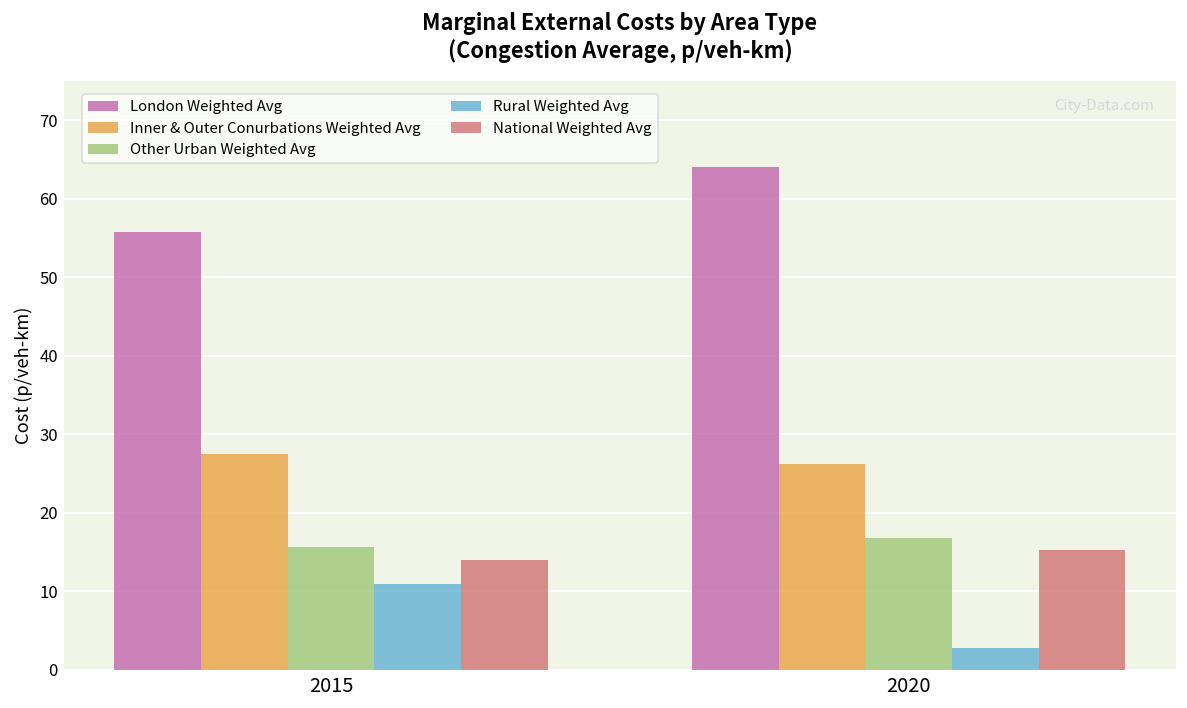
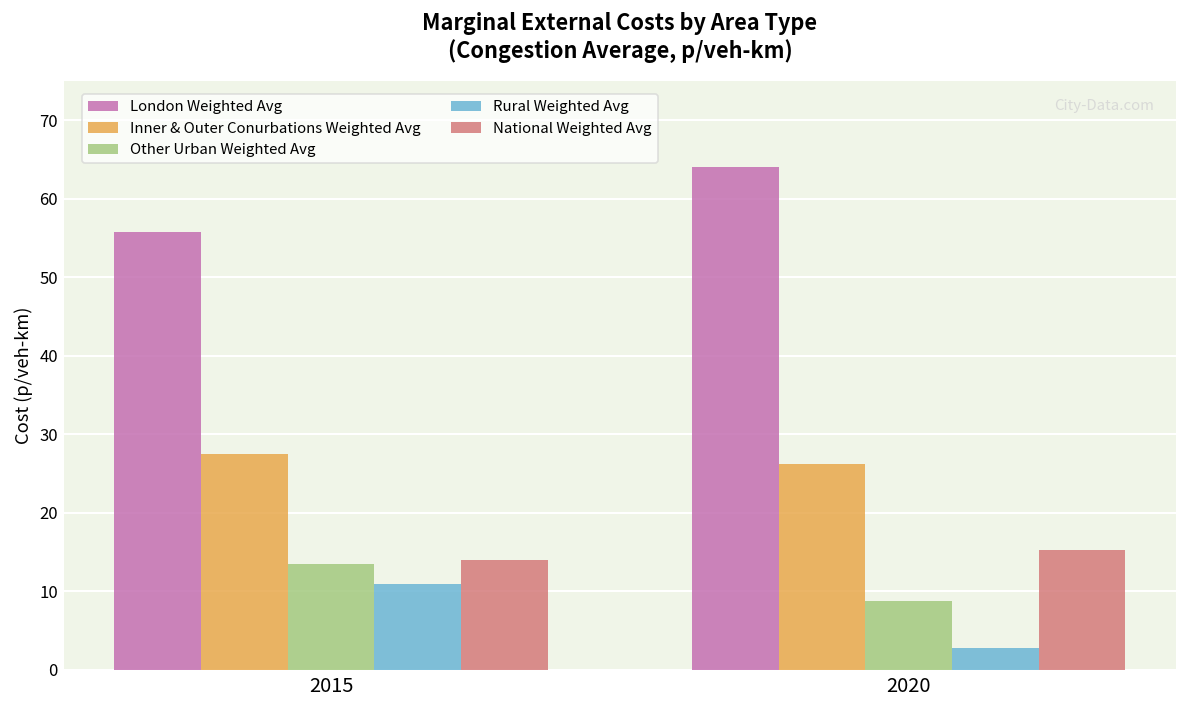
Other Urban Weighted Avg, 2015: 16 -> 13
Other Urban Weighted Avg, 2020: 17 -> 9
